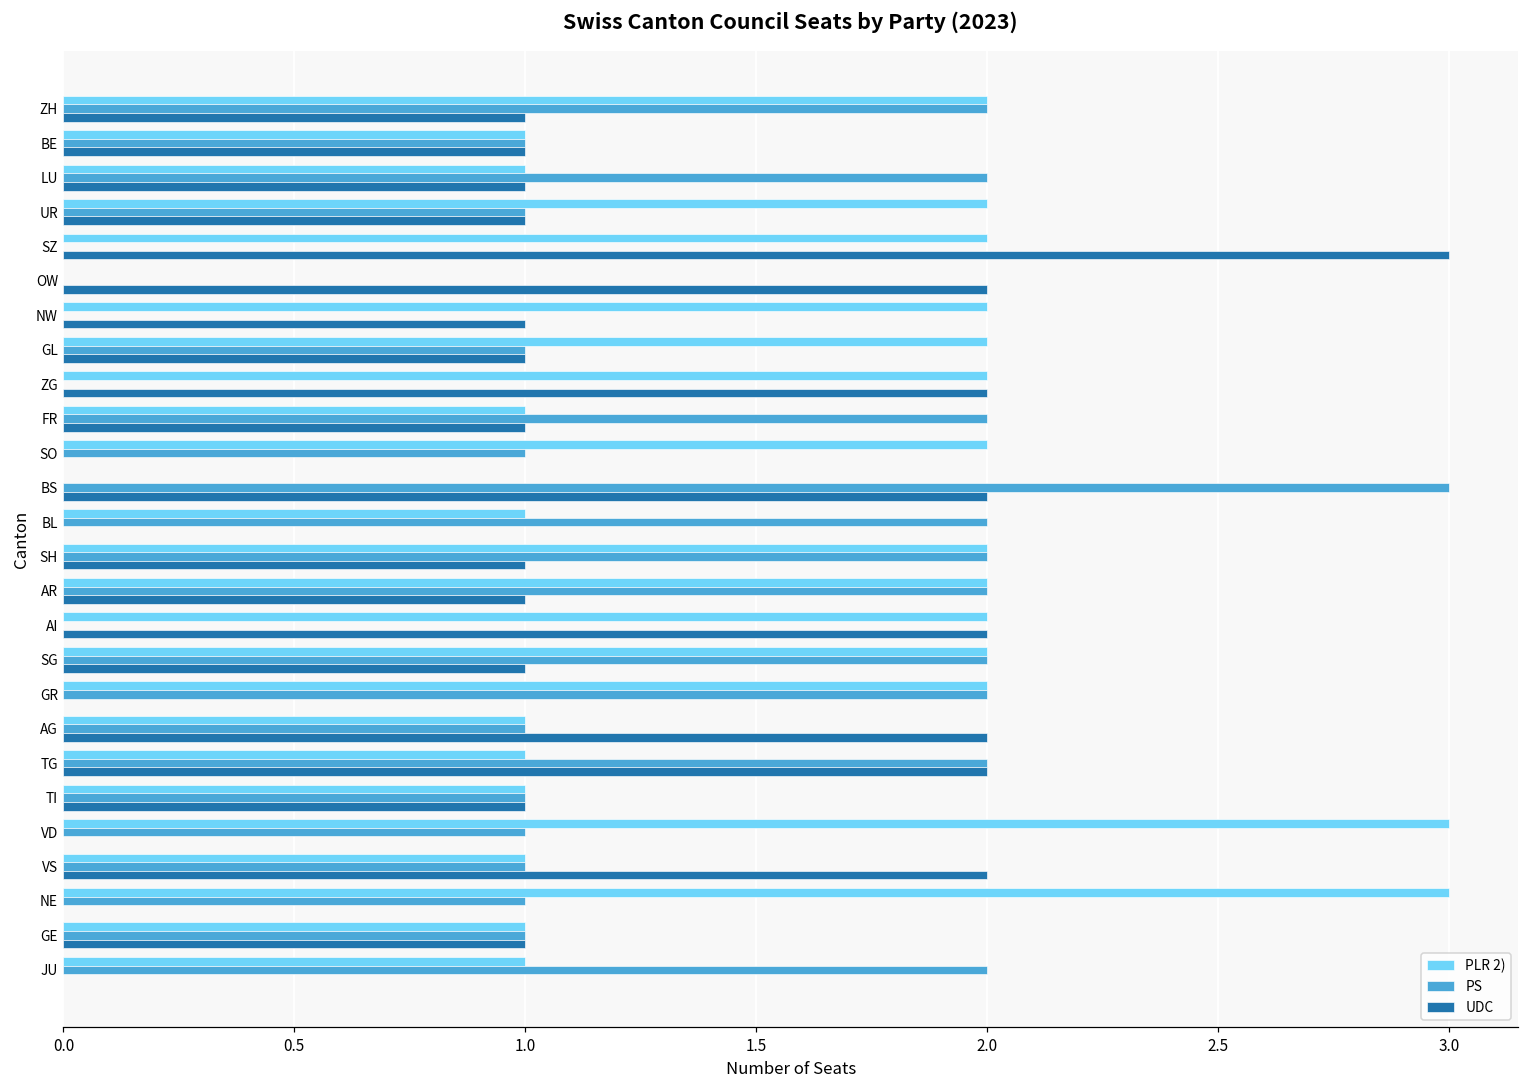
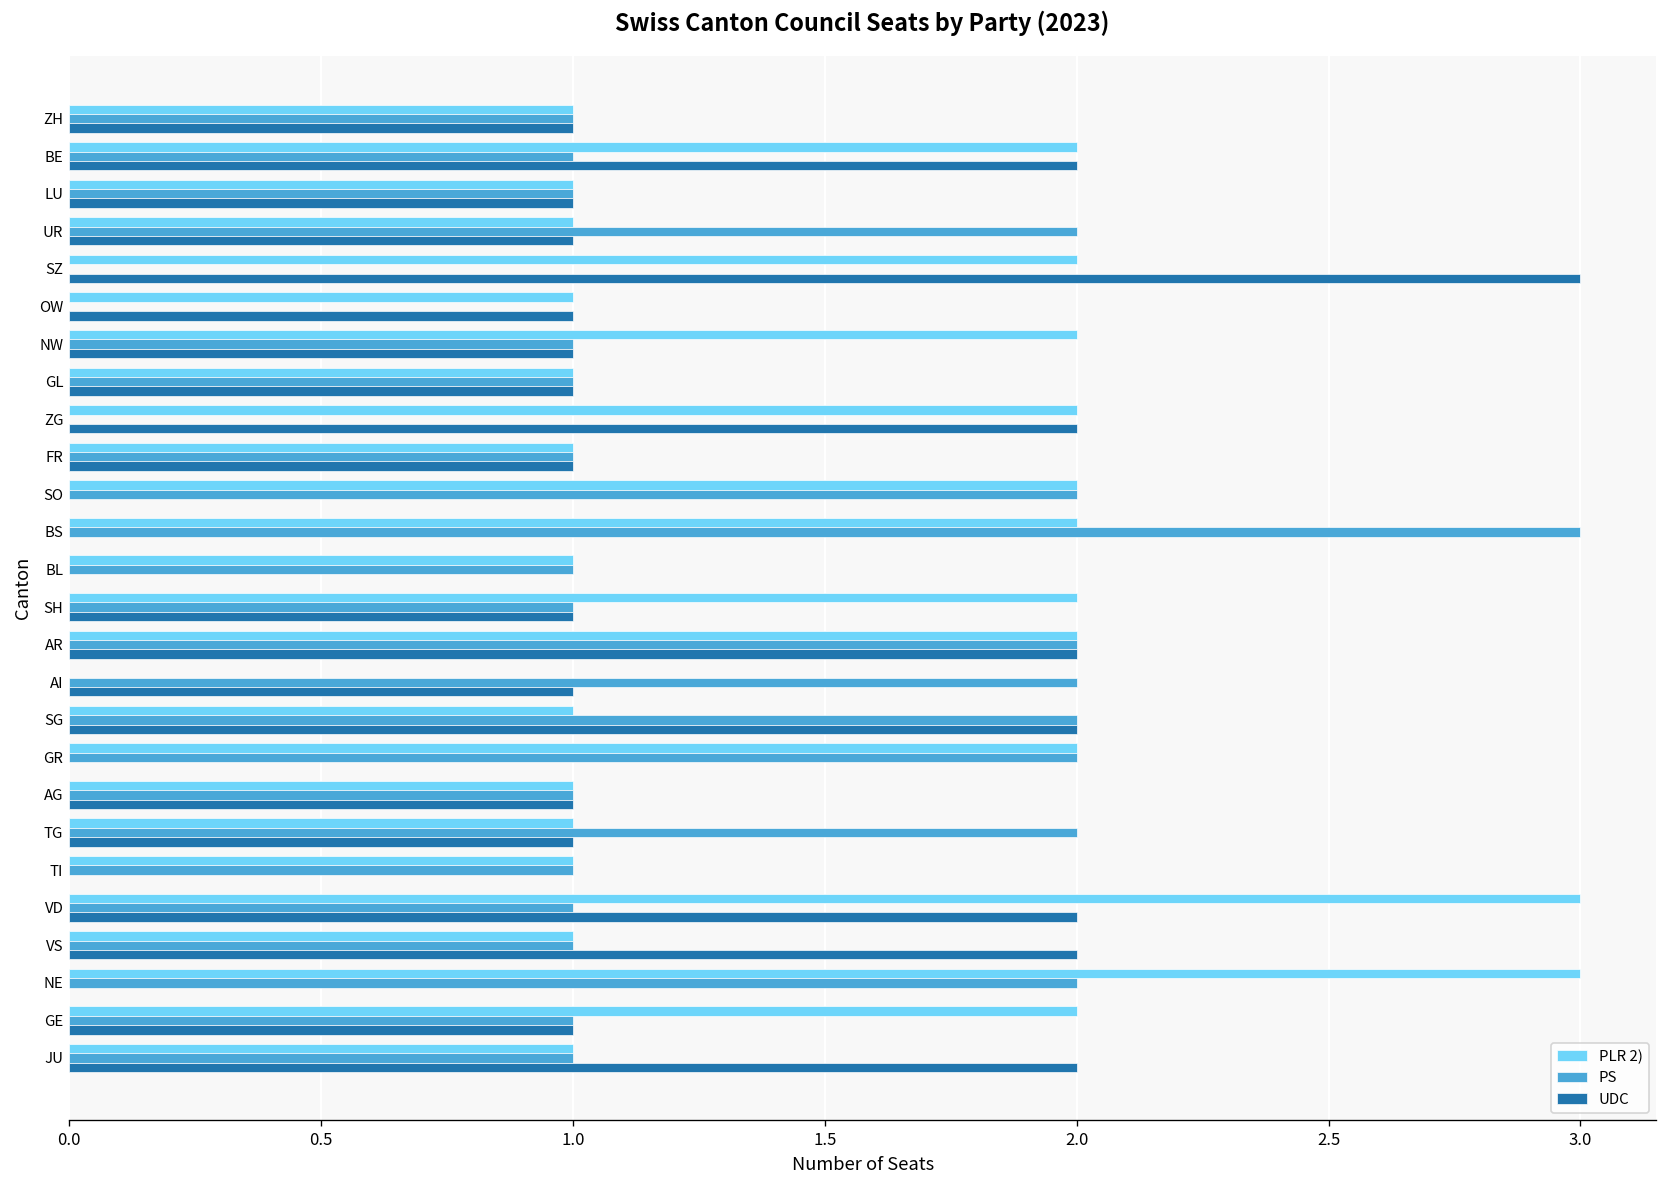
PLR 2), ZH: 2 -> 1
PS, ZH: 2 -> 1
PLR 2), BE: 1 -> 2
UDC, BE: 1 -> 2
PS, LU: 2 -> 1
PLR 2), UR: 2 -> 1
PS, UR: 1 -> 2
PLR 2), OW: 0 -> 1
UDC, OW: 2 -> 1
PS, NW: 0 -> 1
PLR 2), GL: 2 -> 1
PS, FR: 2 -> 1
PS, SO: 1 -> 2
PLR 2), BS: 0 -> 2
UDC, BS: 2 -> 0
PS, BL: 2 -> 1
PS, SH: 2 -> 1
UDC, AR: 1 -> 2
PLR 2), AI: 2 -> 0
PS, AI: 0 -> 2
UDC, AI: 2 -> 1
PLR 2), SG: 2 -> 1
UDC, SG: 1 -> 2
UDC, AG: 2 -> 1
UDC, TG: 2 -> 1
UDC, TI: 1 -> 0
UDC, VD: 0 -> 2
PS, NE: 1 -> 2
PLR 2), GE: 1 -> 2
PS, JU: 2 -> 1
UDC, JU: 0 -> 2
